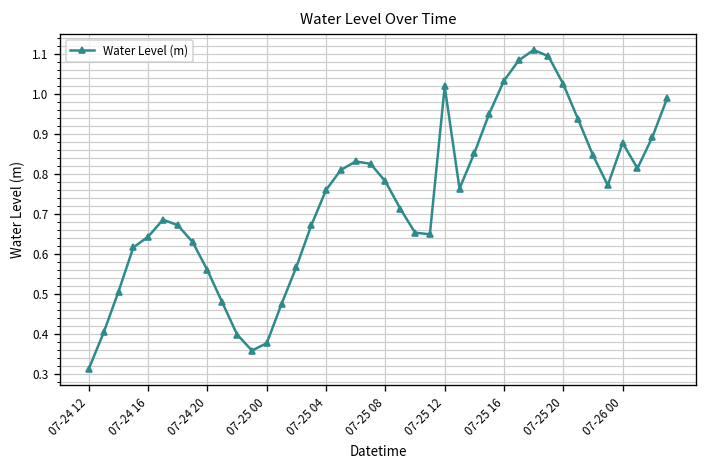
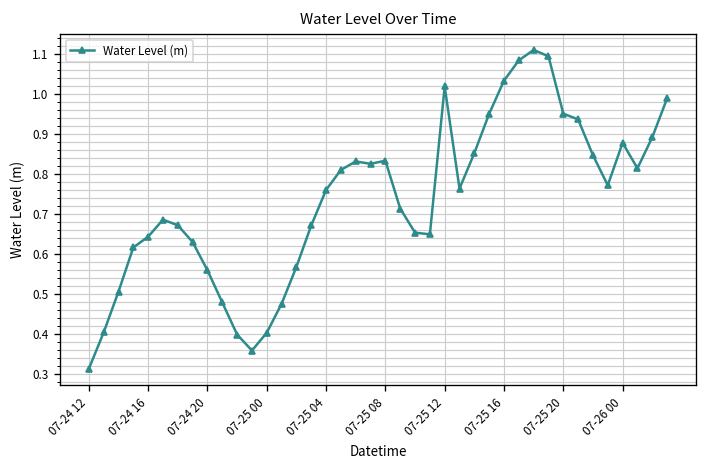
07-25 00: 0.38 -> 0.40
07-25 08: 0.78 -> 0.83
07-25 20: 1.03 -> 0.95
